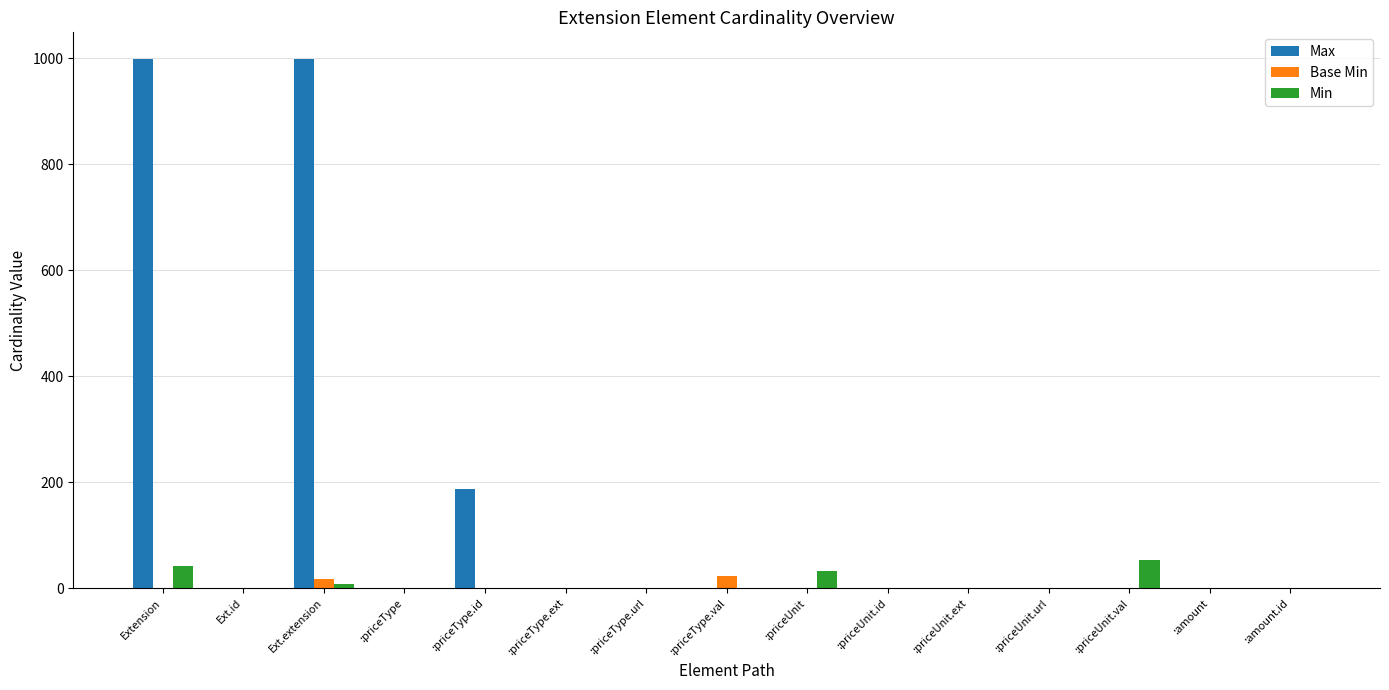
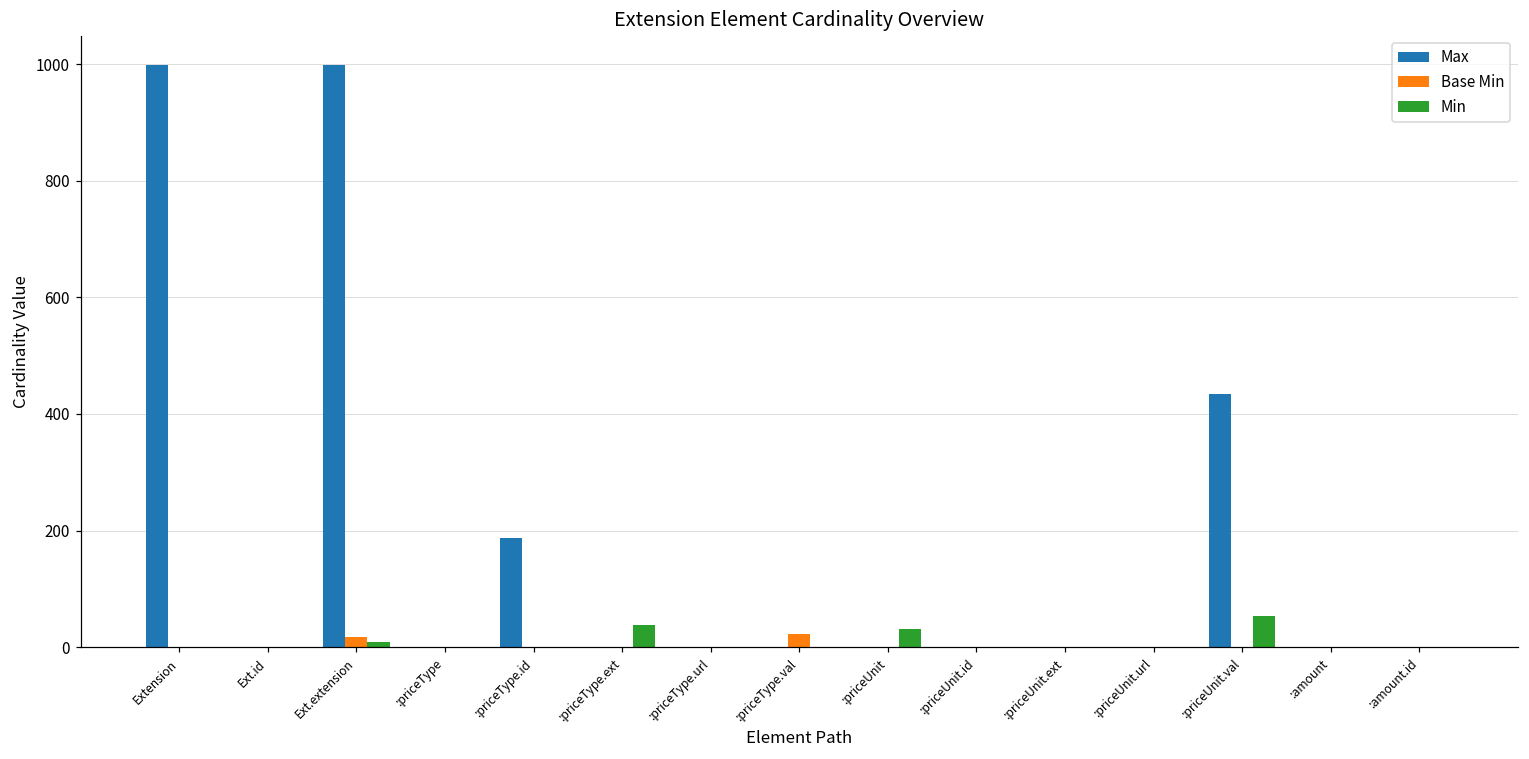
Min, Extension: 40 -> 0
Min, :priceType.ext: 0 -> 40
Max, :priceUnit.val: 0 -> 430
